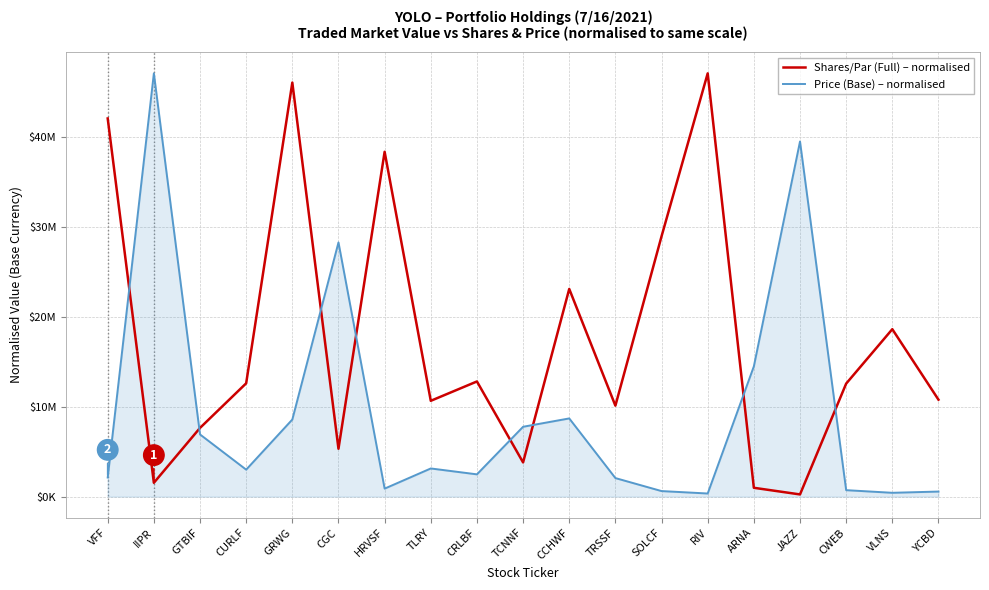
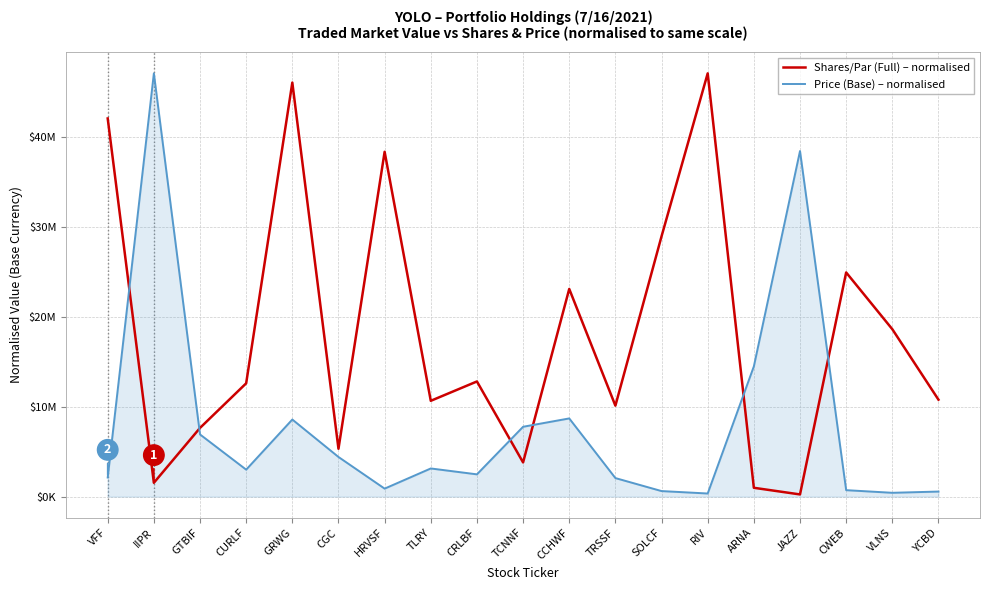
Price (Base) – normalised, CGC: $28000000 -> $4000000
Price (Base) – normalised, JAZZ: $40000000 -> $38000000
Shares/Par (Full) – normalised, CWEB: $13000000 -> $25000000
